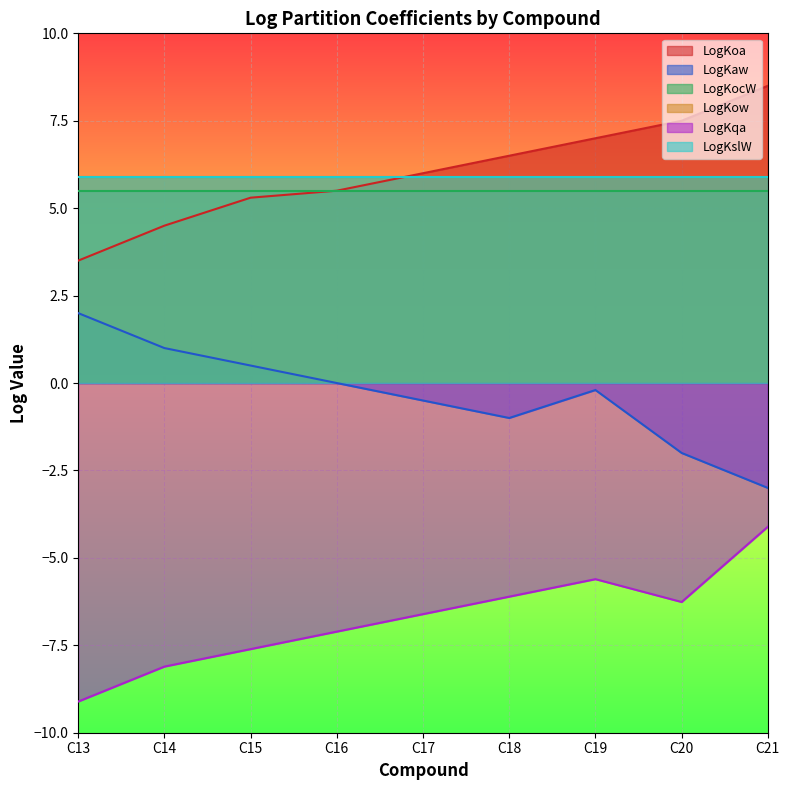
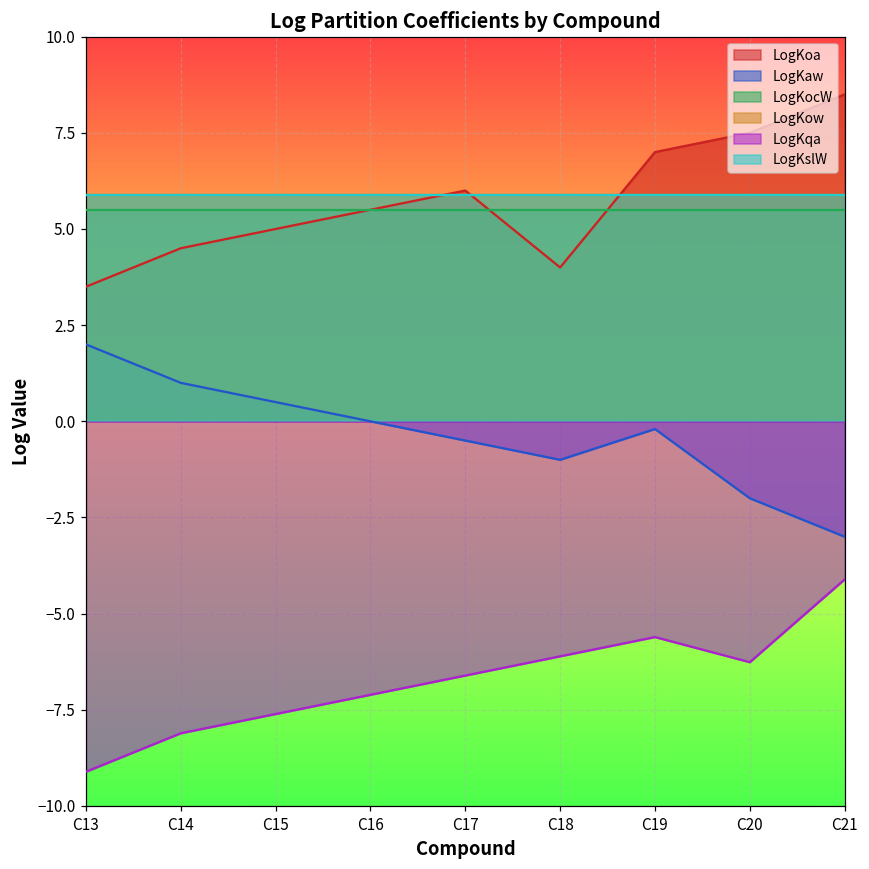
LogKoa, C15: 5.3 -> 5.0
LogKoa, C18: 6.5 -> 4.0
